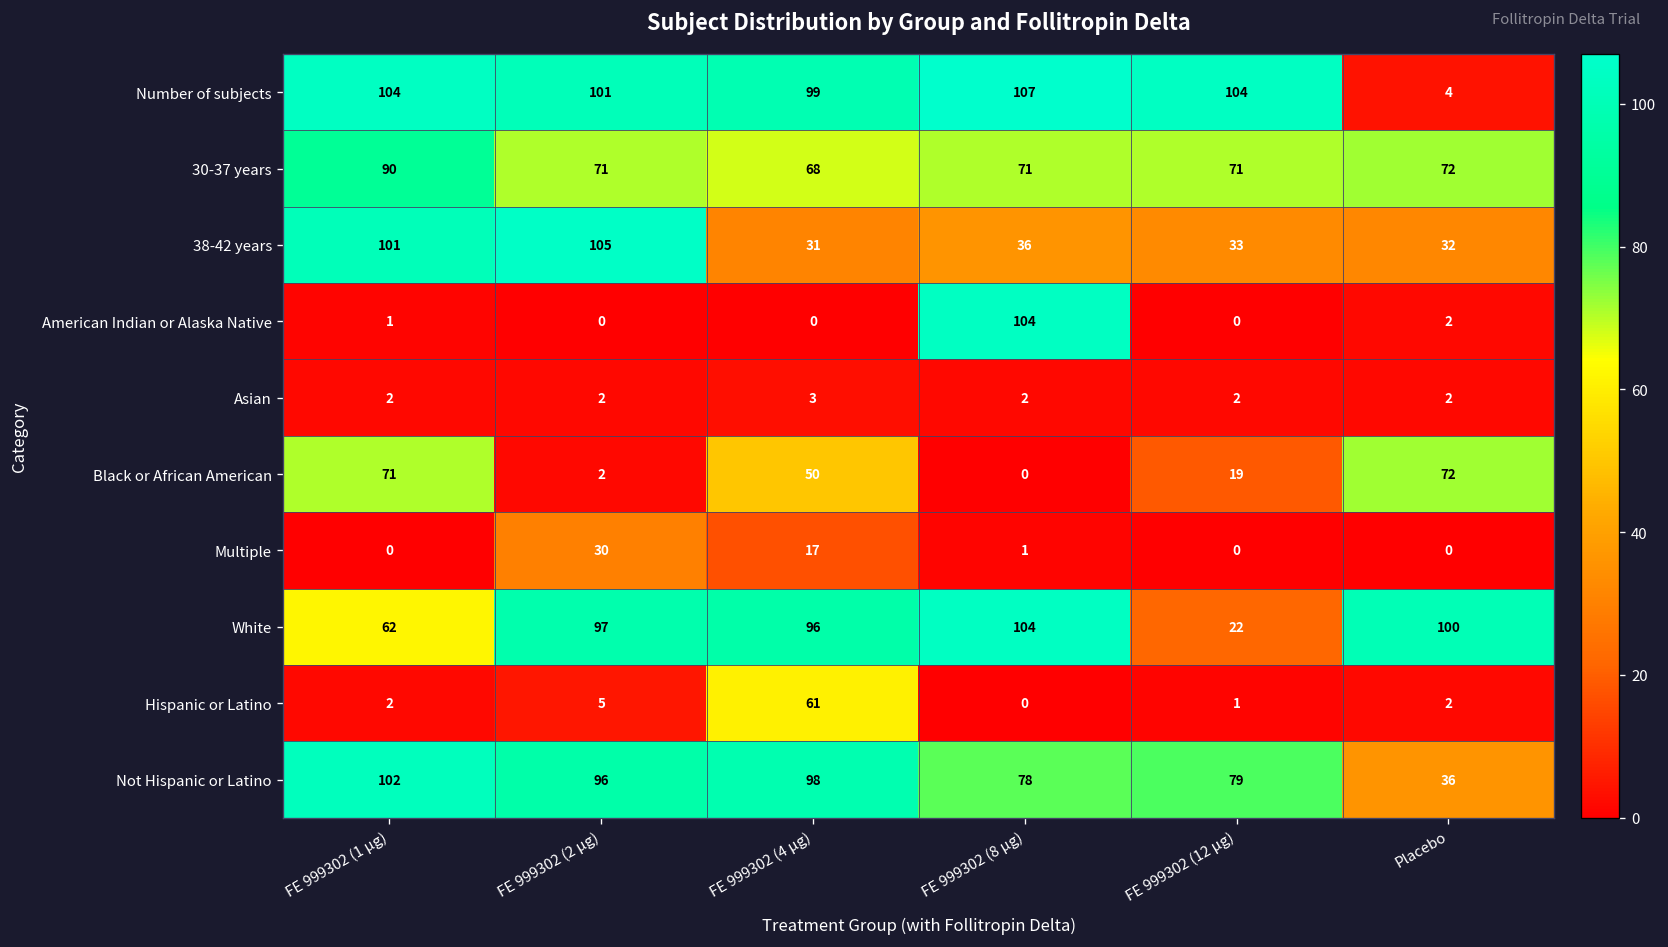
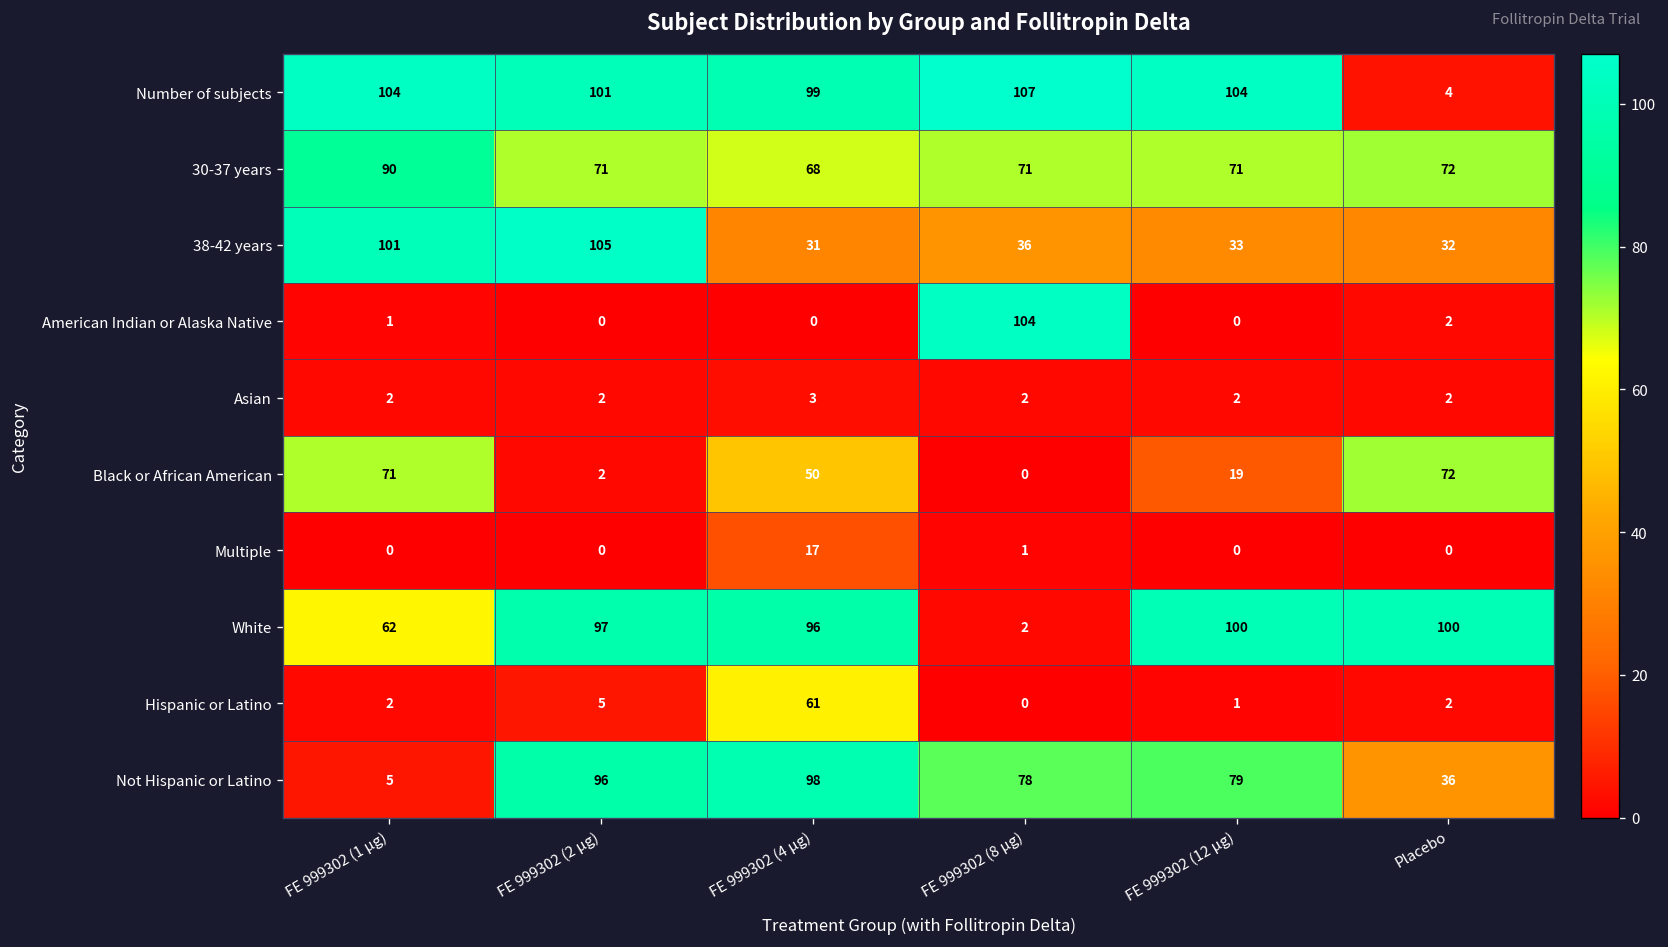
Multiple, FE 999302 (2 μg): 30 -> 0
White, FE 999302 (8 μg): 104 -> 2
White, FE 999302 (12 μg): 22 -> 100
Not Hispanic or Latino, FE 999302 (1 μg): 102 -> 5
